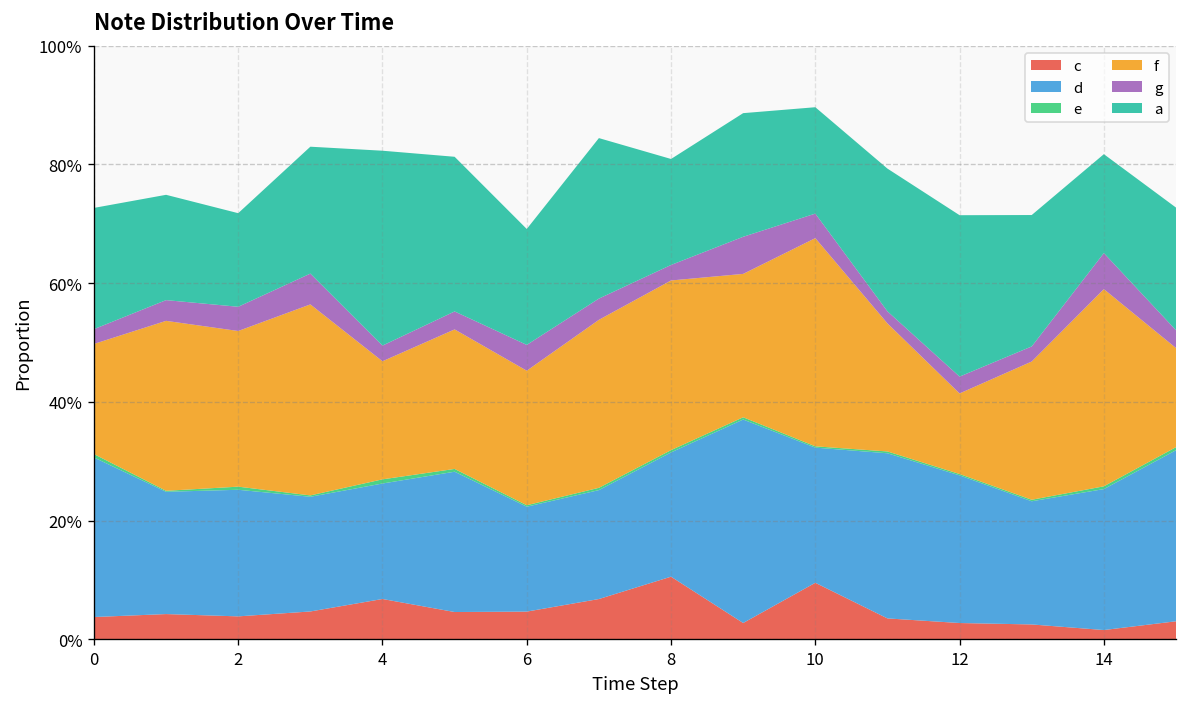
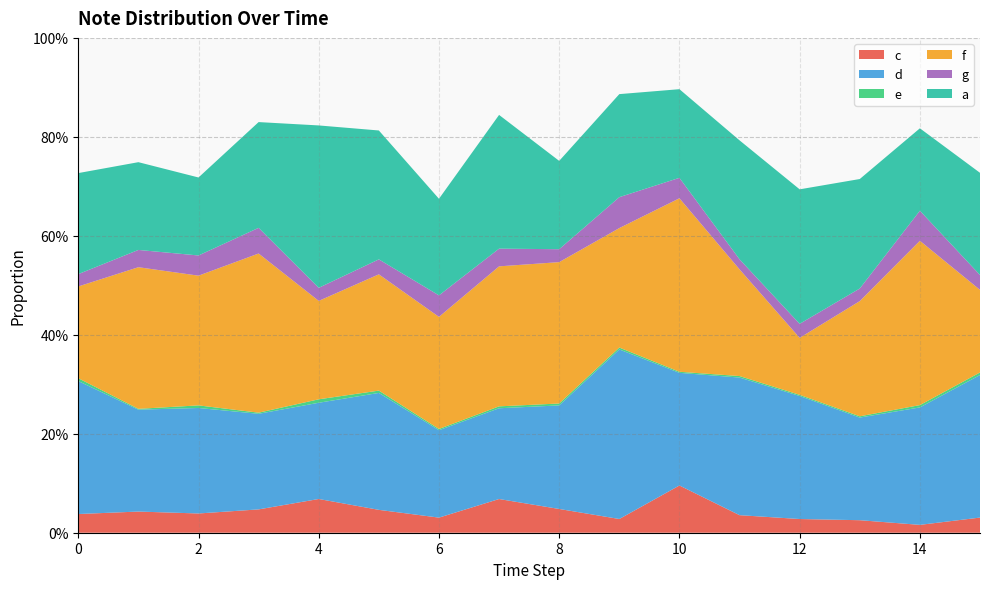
c, 6: 5% -> 3%
c, 8: 11% -> 5%
f, 12: 14% -> 12%
